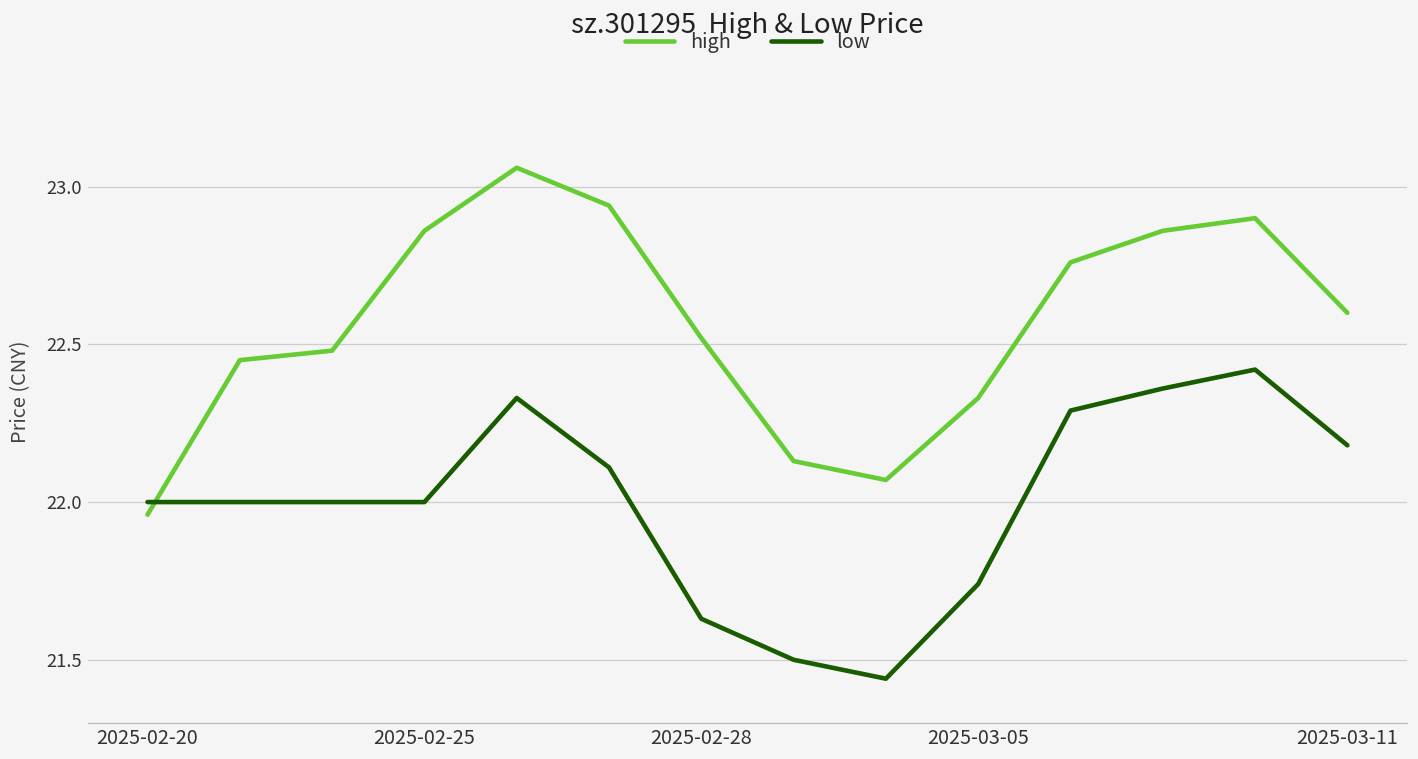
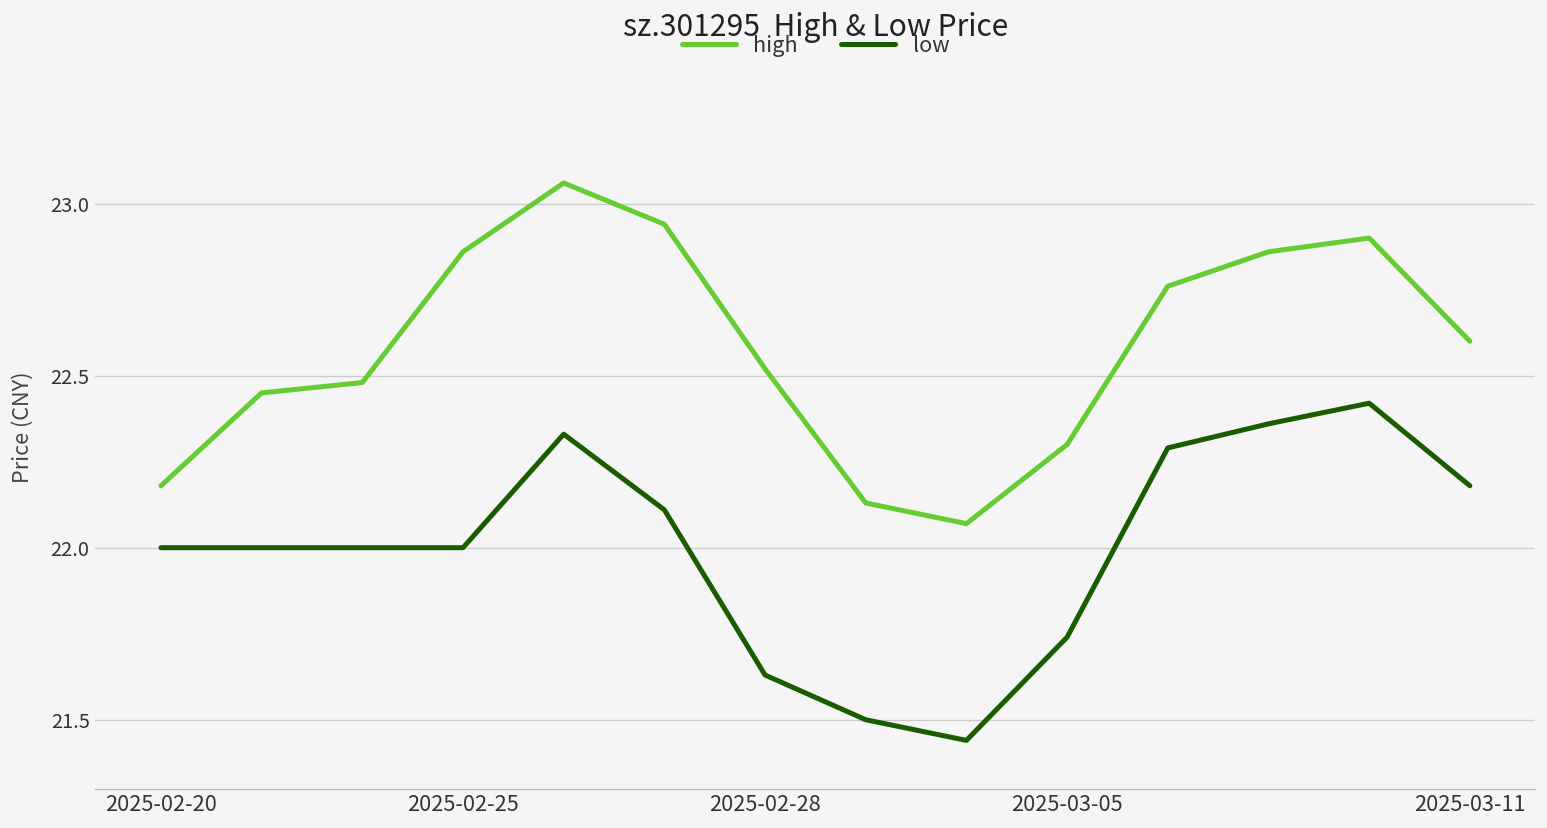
high, 2025-02-20: 21.96 -> 22.18
high, 2025-03-05: 22.33 -> 22.30
